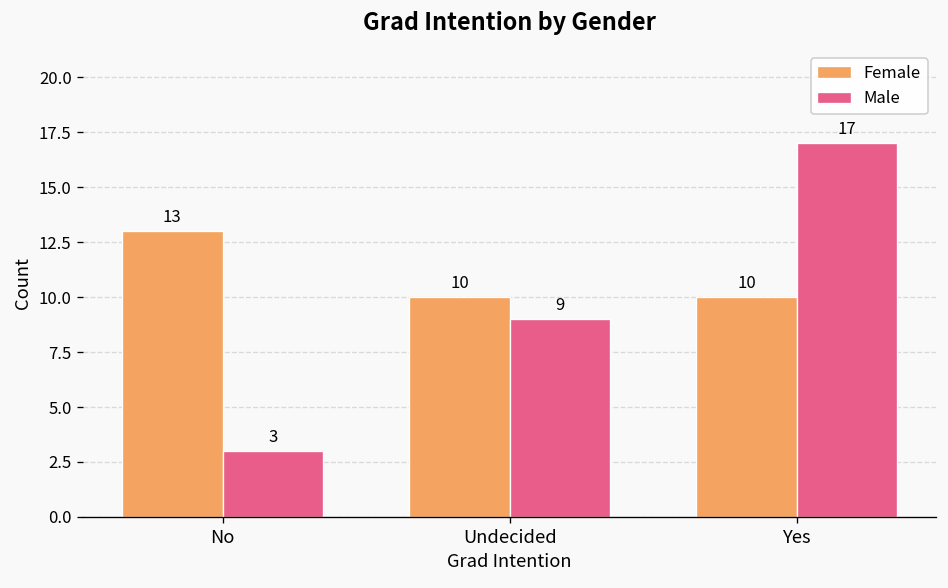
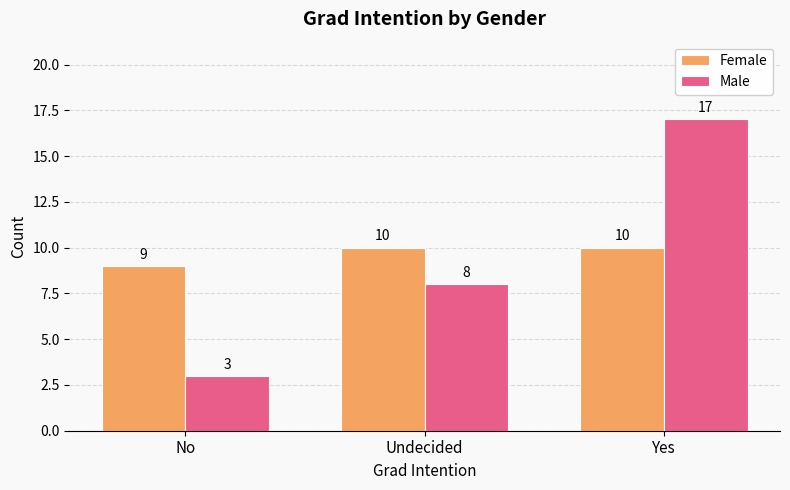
Female, No: 13 -> 9
Male, Undecided: 9 -> 8
